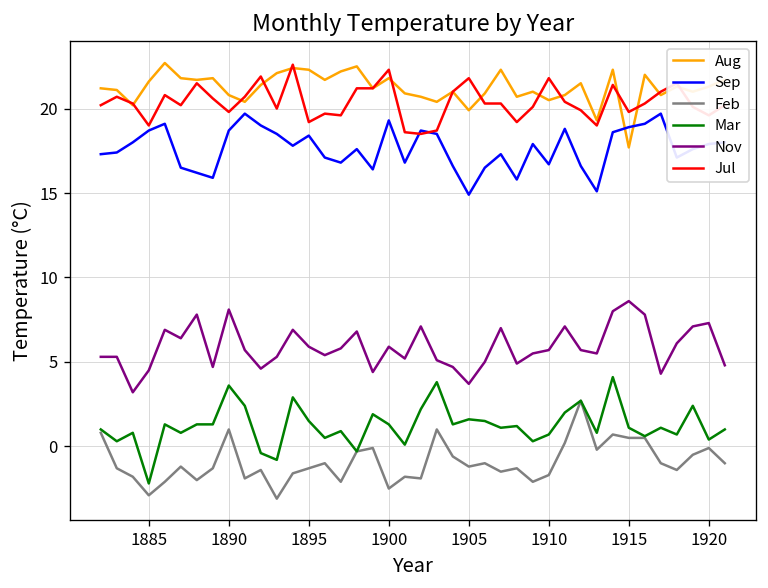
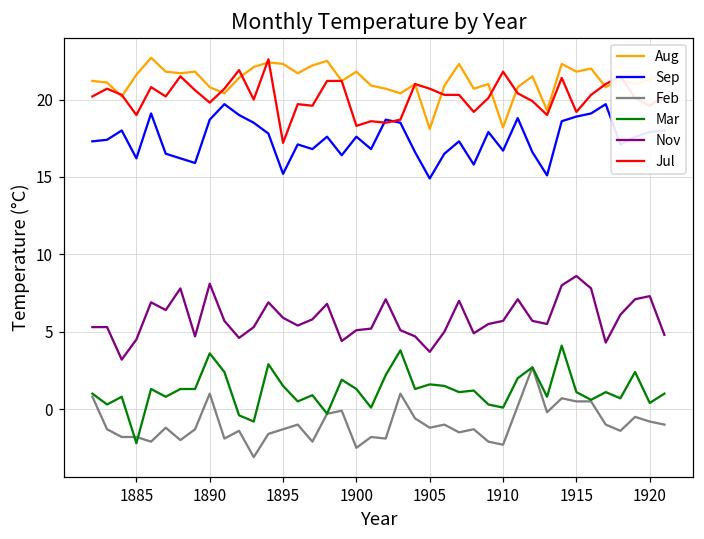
Sep, 1885: 18.7 -> 16.2
Feb, 1885: -2.9 -> -1.8
Sep, 1895: 18.4 -> 15.2
Jul, 1895: 19.2 -> 17.2
Sep, 1900: 19.3 -> 17.6
Nov, 1900: 5.9 -> 5.1
Jul, 1900: 22.3 -> 18.3
Aug, 1905: 19.9 -> 18.1
Jul, 1905: 21.8 -> 20.7
Aug, 1910: 20.5 -> 18.2
Feb, 1910: -1.7 -> -2.3
Mar, 1910: 0.7 -> 0.1
Aug, 1915: 17.7 -> 21.8
Jul, 1915: 19.8 -> 19.2
Feb, 1920: -0.1 -> -0.8
